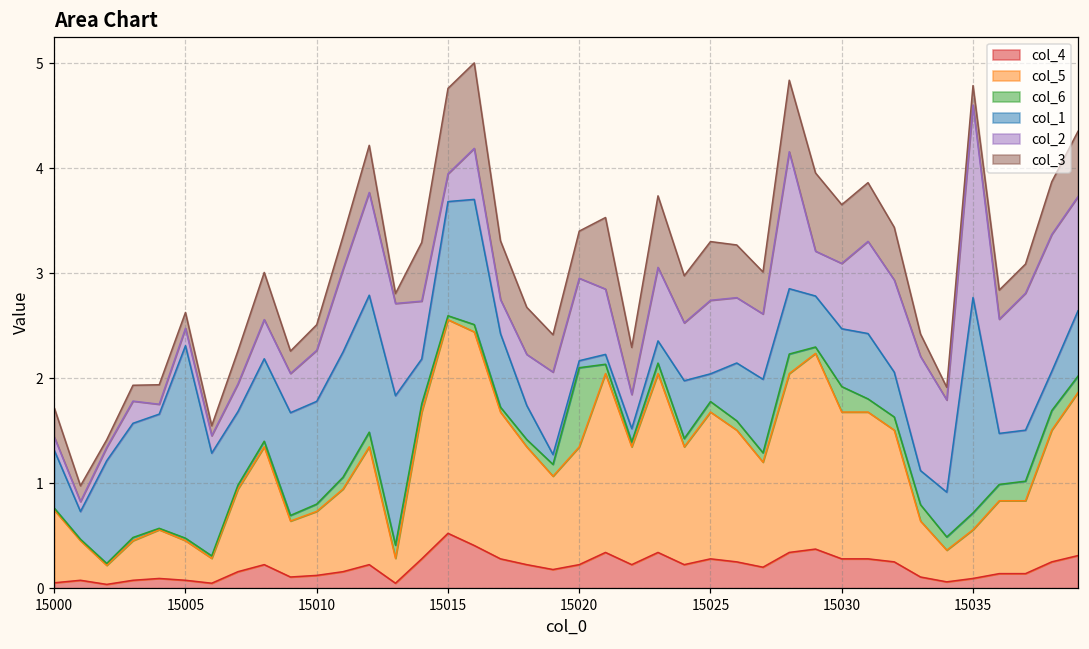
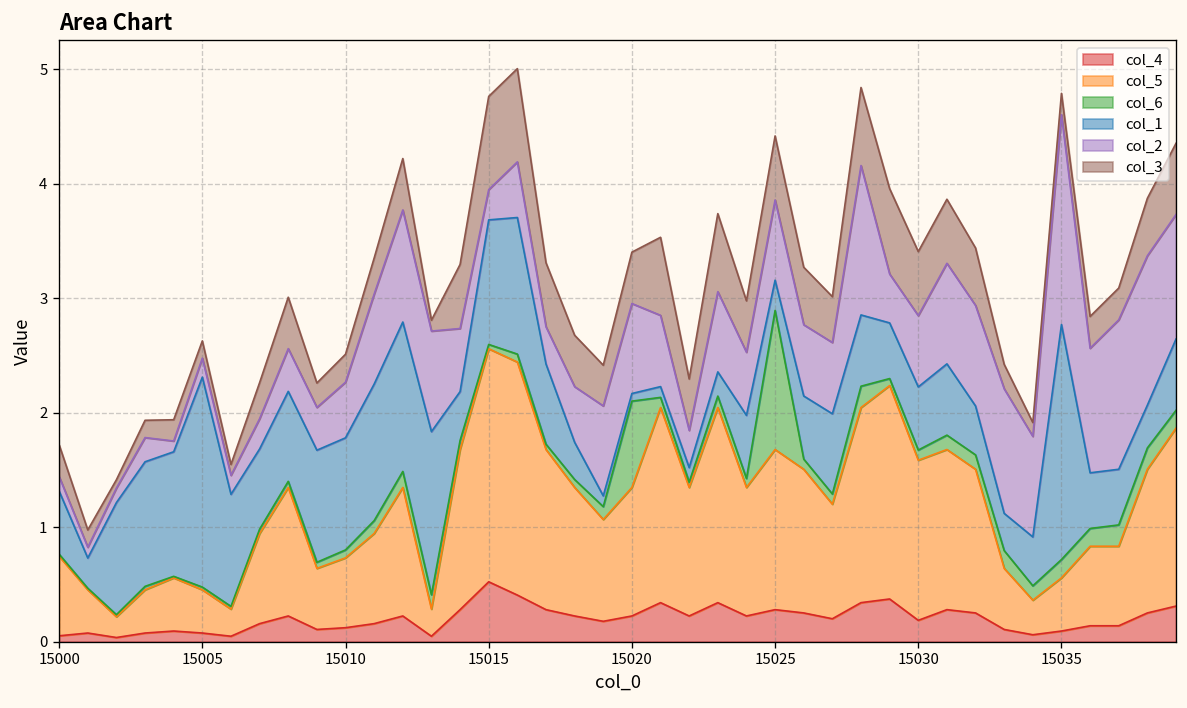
col_6, 15025: 0.1 -> 1.2
col_4, 15030: 0.3 -> 0.2
col_6, 15030: 0.2 -> 0.1
